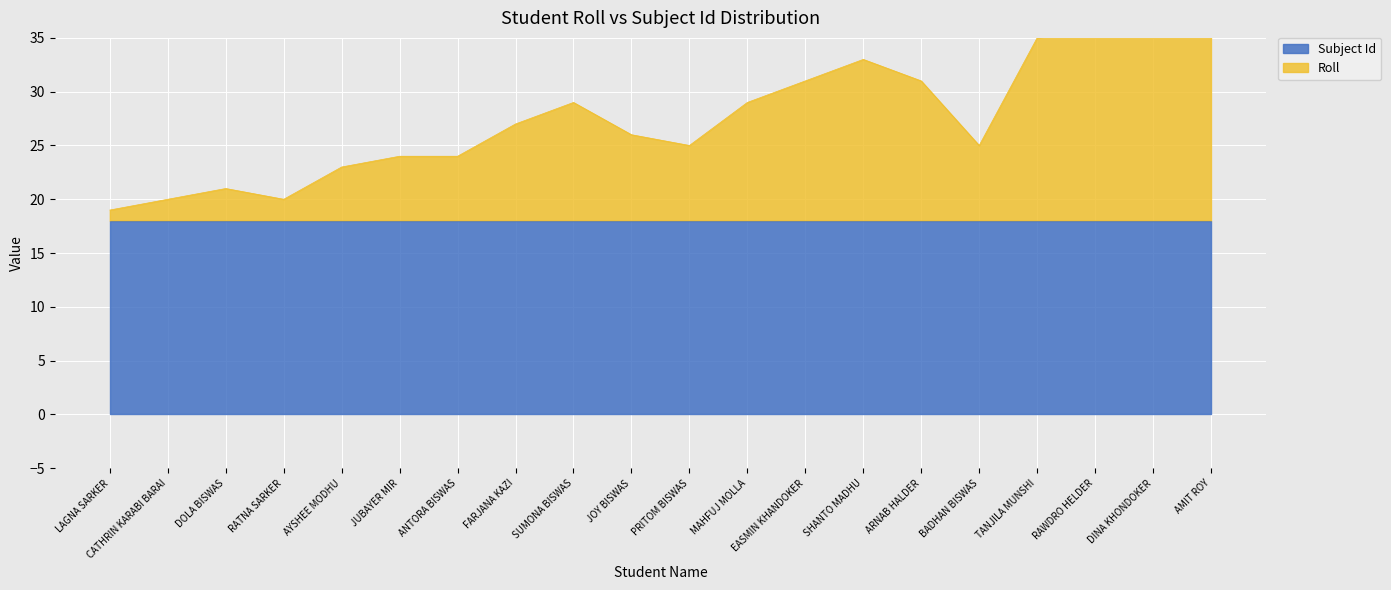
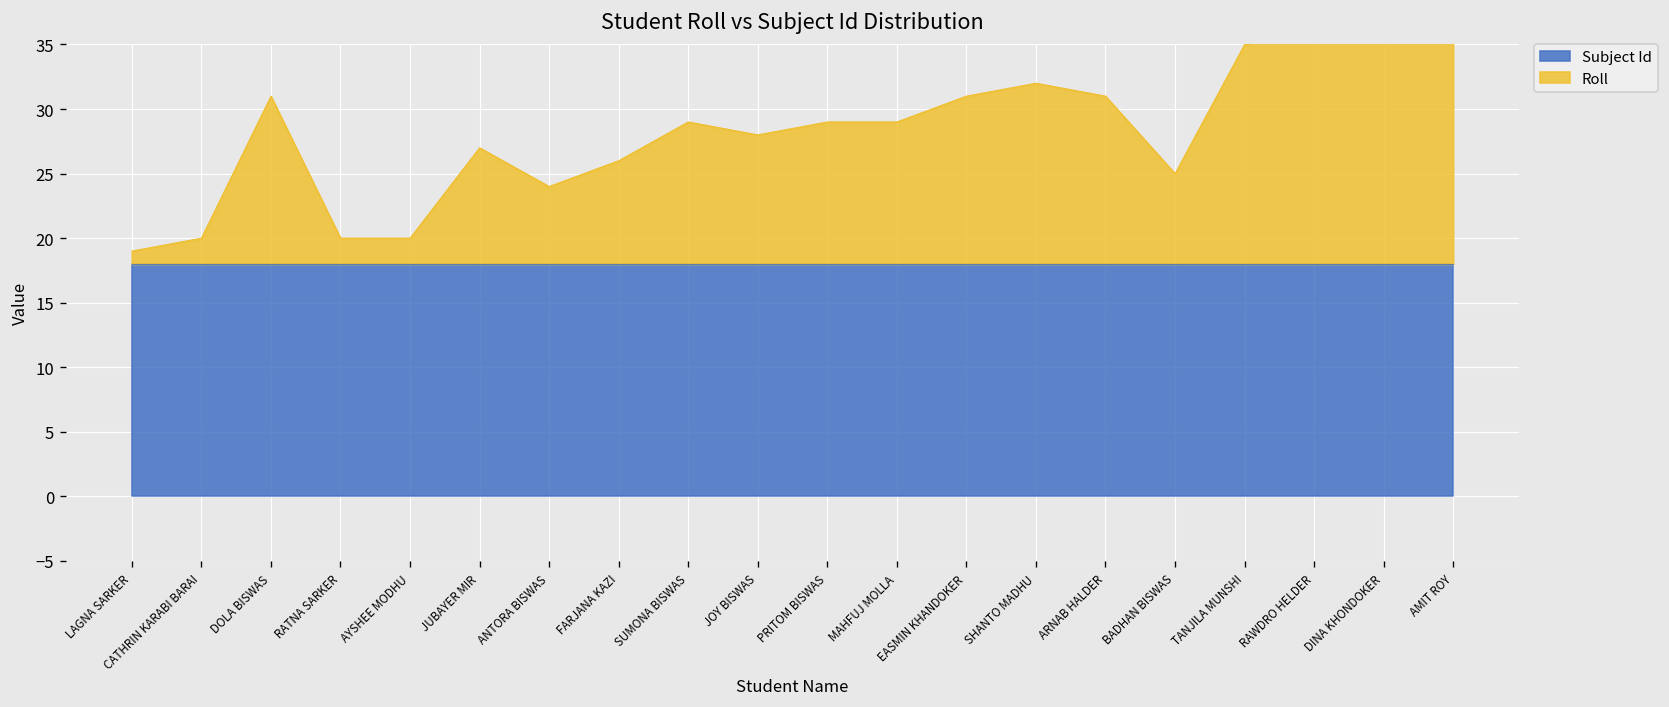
Roll, DOLA BISWAS: 21.0 -> 31.0
Roll, AYSHEE MODHU: 23.0 -> 20.0
Roll, JUBAYER MIR: 24.0 -> 27.0
Roll, FARJANA KAZI: 27.0 -> 26.0
Roll, JOY BISWAS: 26.0 -> 28.0
Roll, PRITOM BISWAS: 25.0 -> 29.0
Roll, SHANTO MADHU: 33.0 -> 32.0
